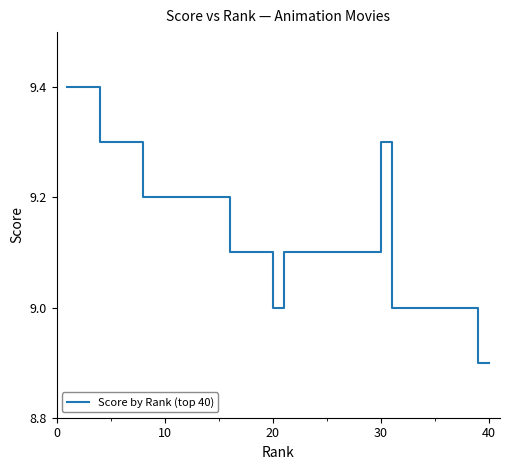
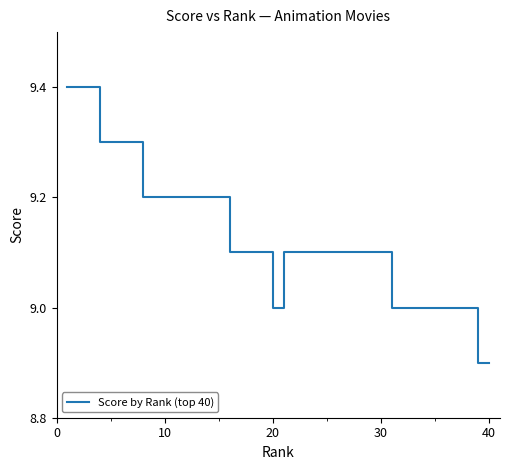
30: 9.3 -> 9.1
